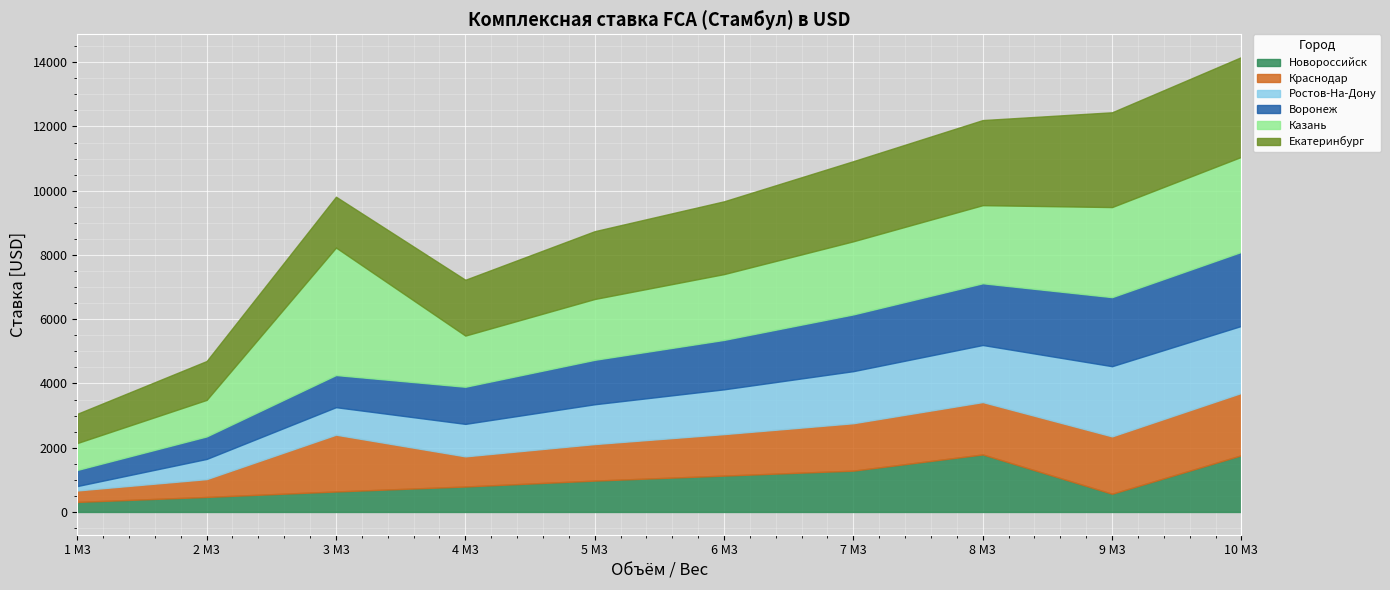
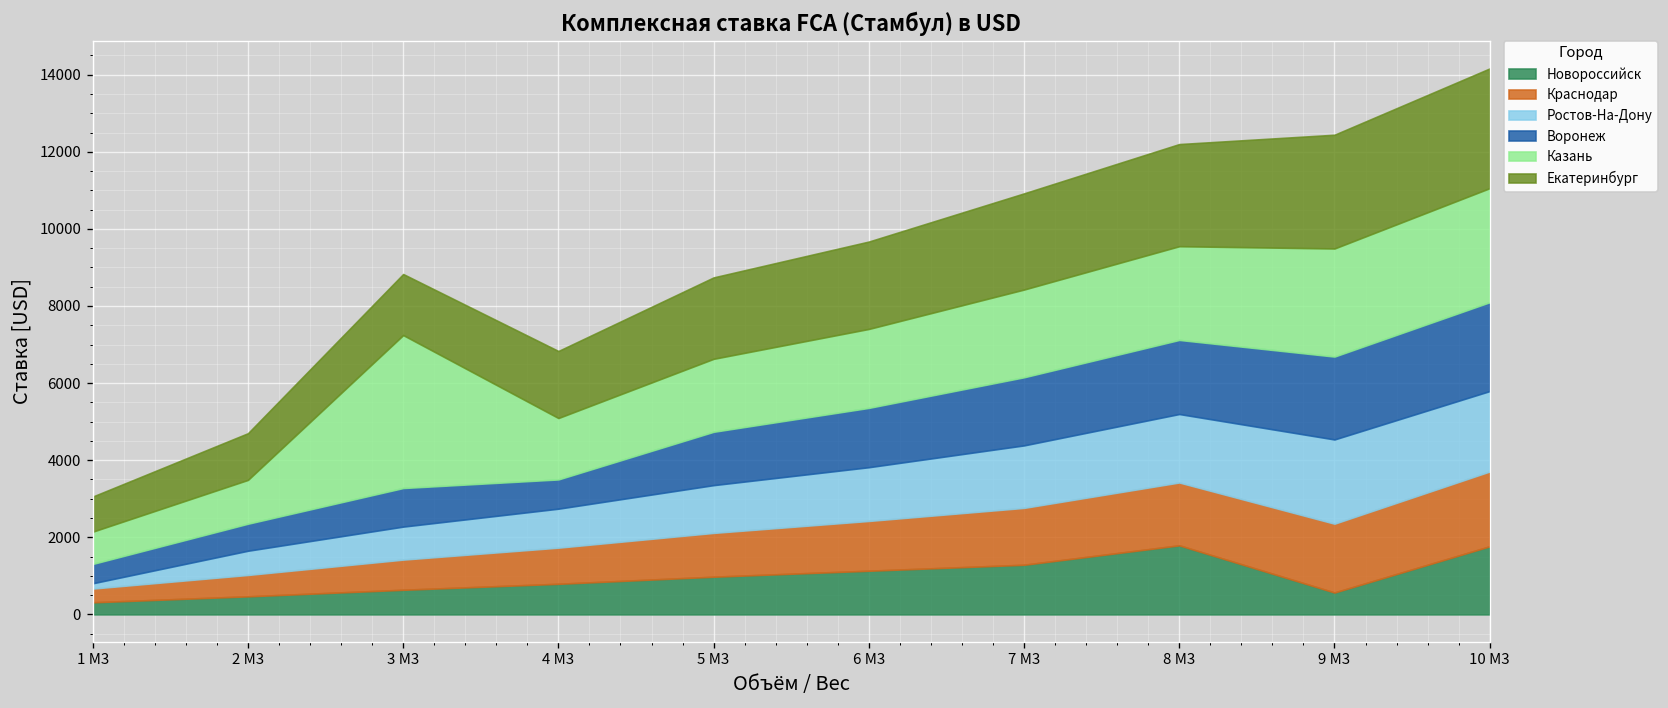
Краснодар, 3 М3: 1800 -> 800
Воронеж, 4 М3: 1200 -> 800
